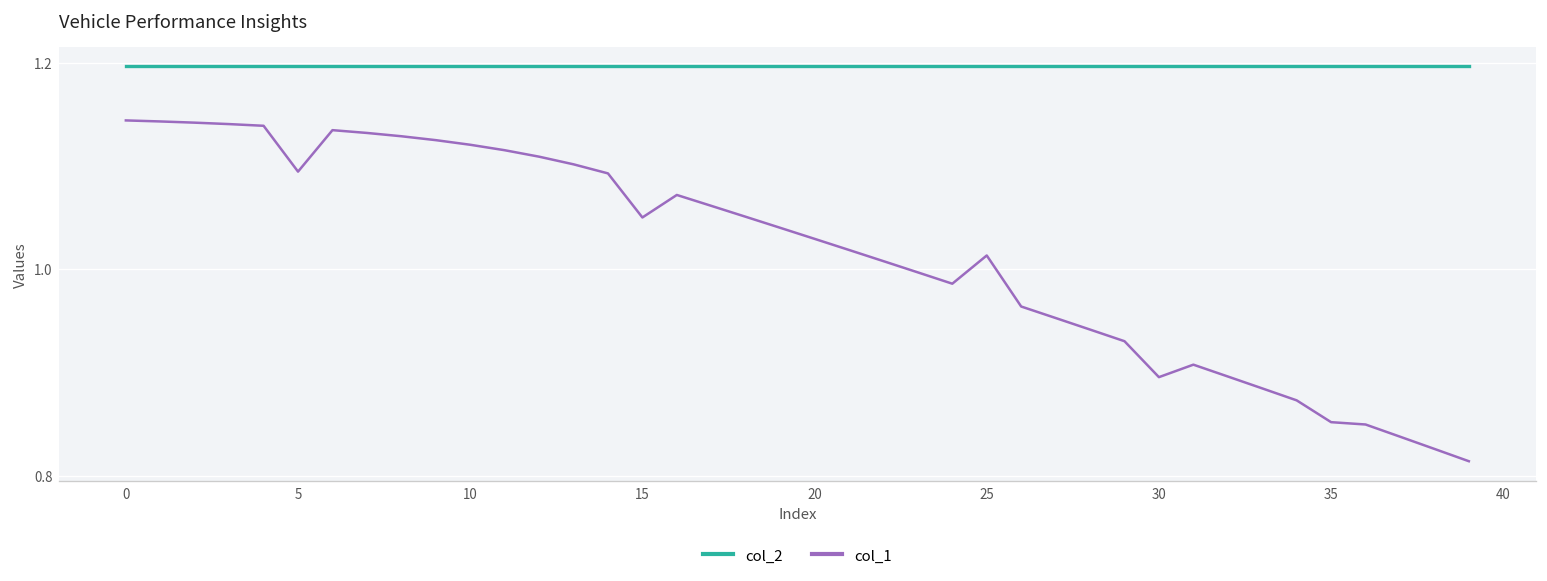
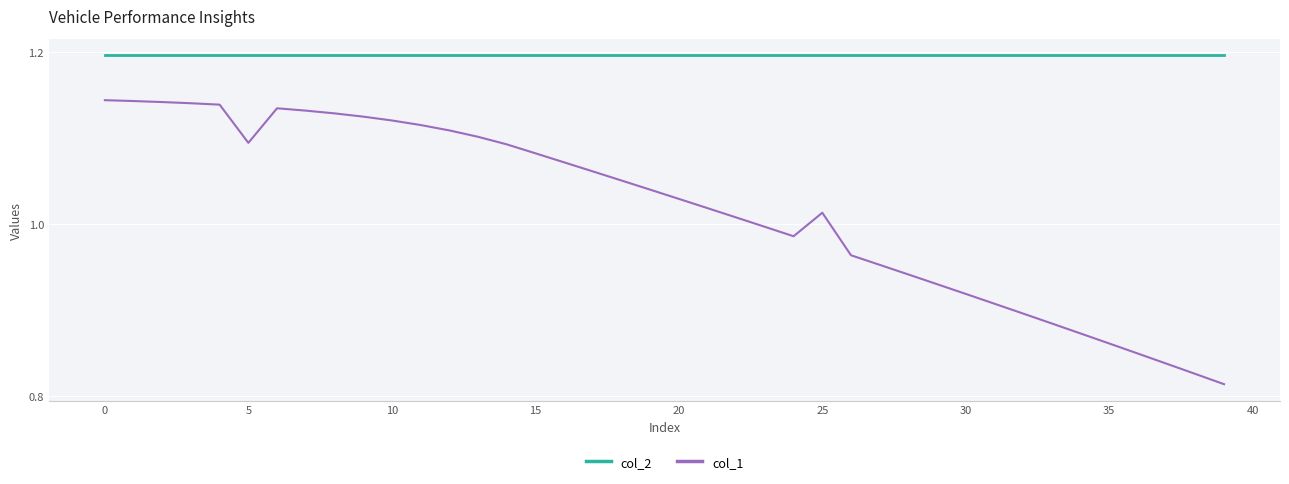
col_1, 15: 1.05 -> 1.08
col_1, 30: 0.90 -> 0.92
col_1, 35: 0.85 -> 0.86
